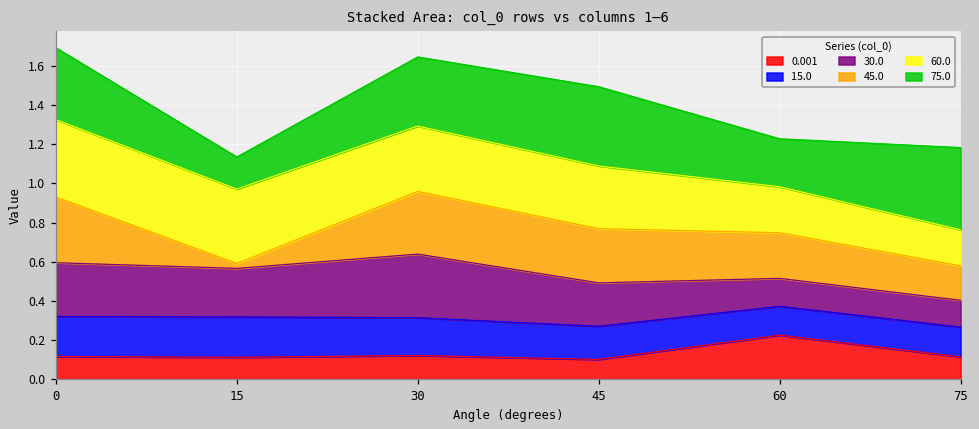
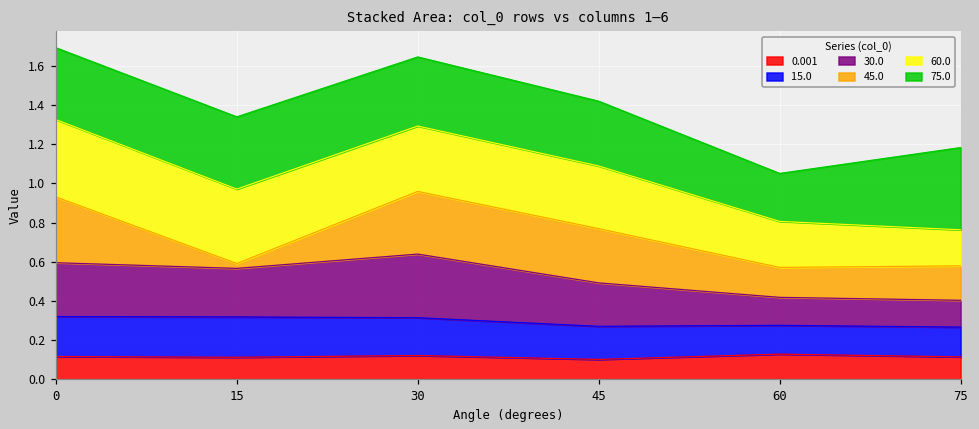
75.0, 15: 0.16 -> 0.37
75.0, 45: 0.41 -> 0.33
0.001, 60: 0.23 -> 0.13
45.0, 60: 0.23 -> 0.15
